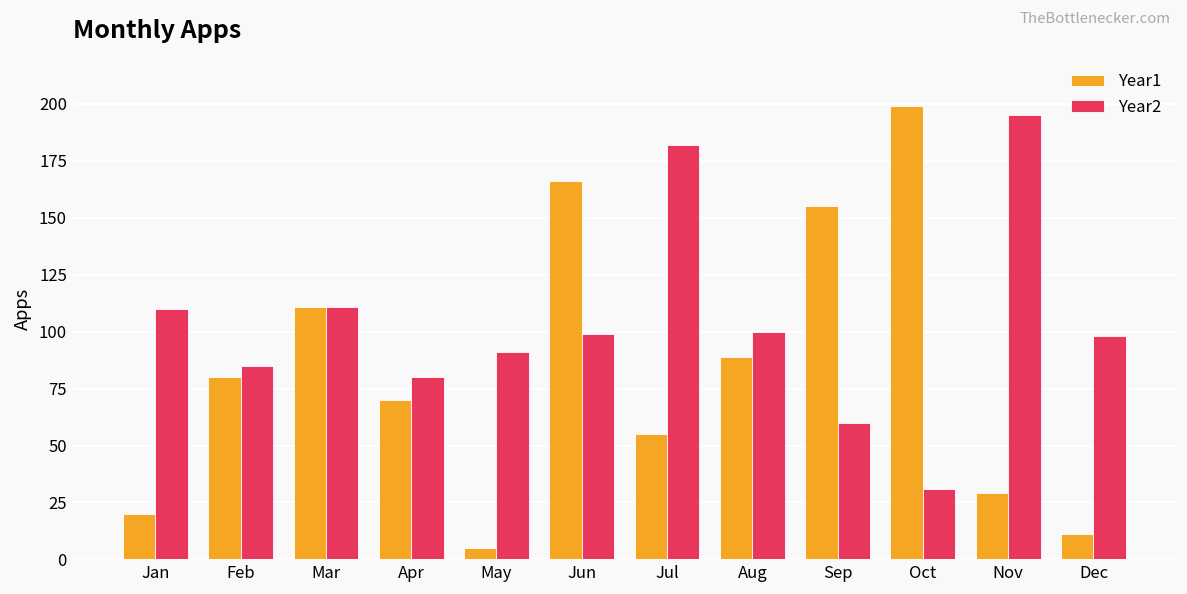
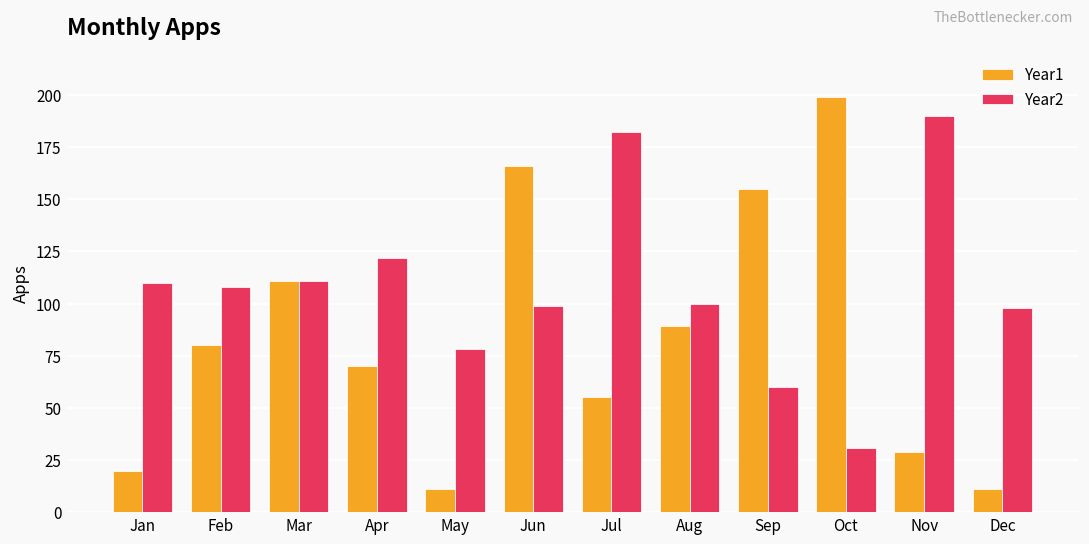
Year2, Feb: 85 -> 108
Year2, Apr: 80 -> 122
Year1, May: 5 -> 11
Year2, May: 91 -> 78
Year2, Nov: 195 -> 190
